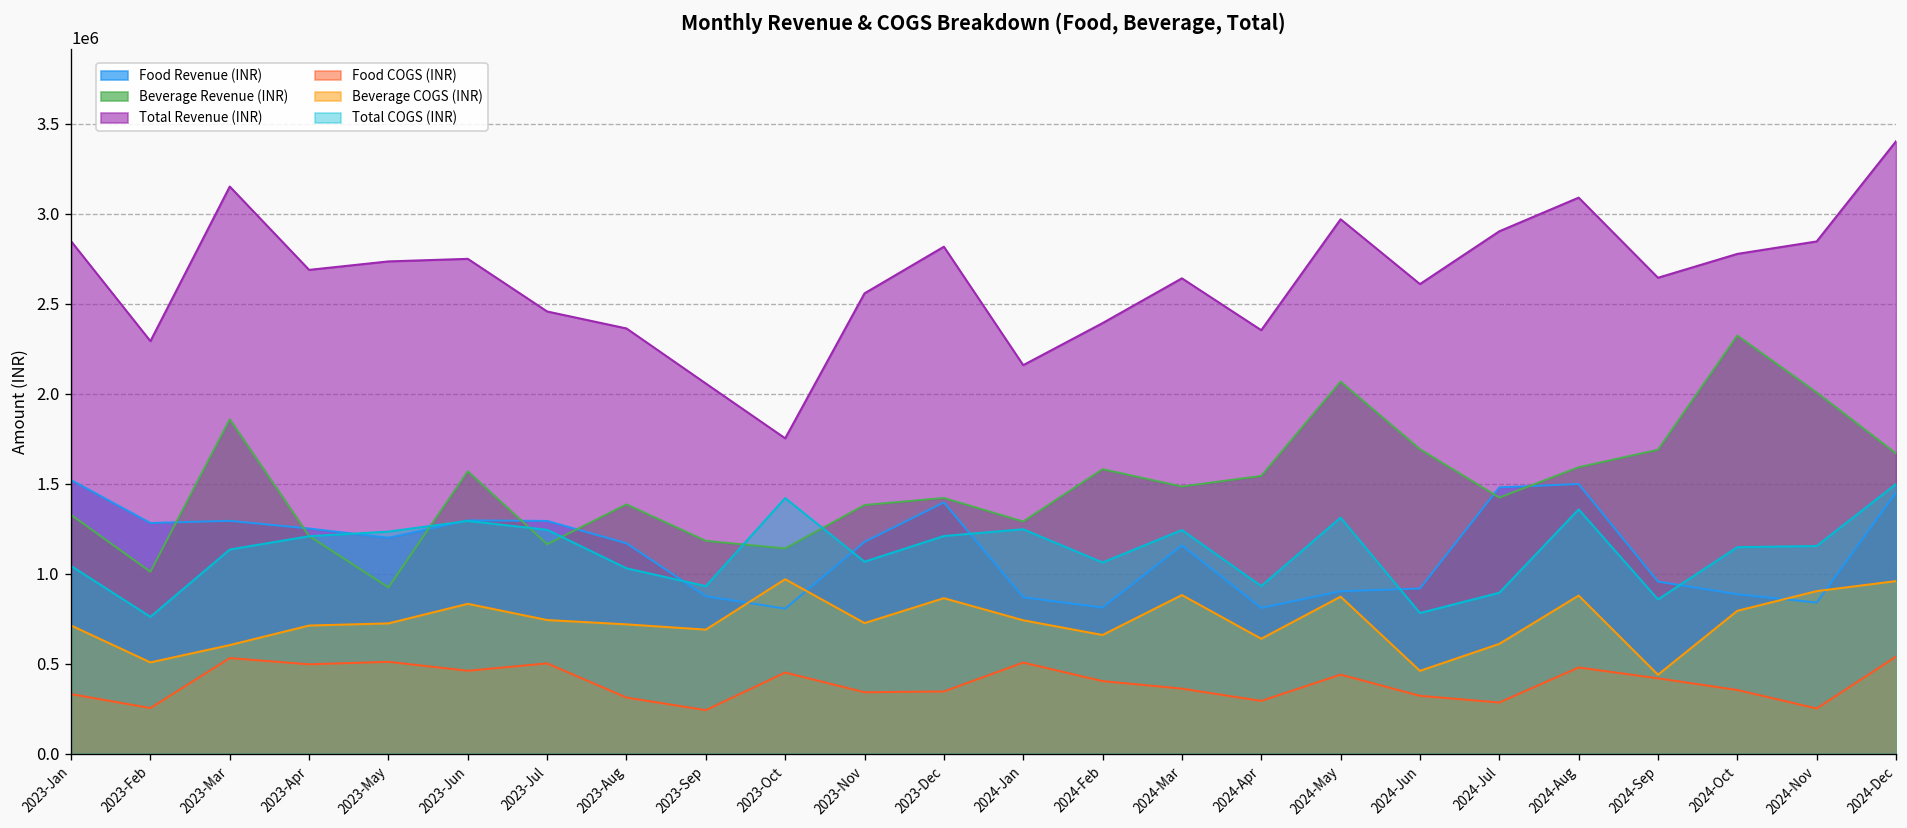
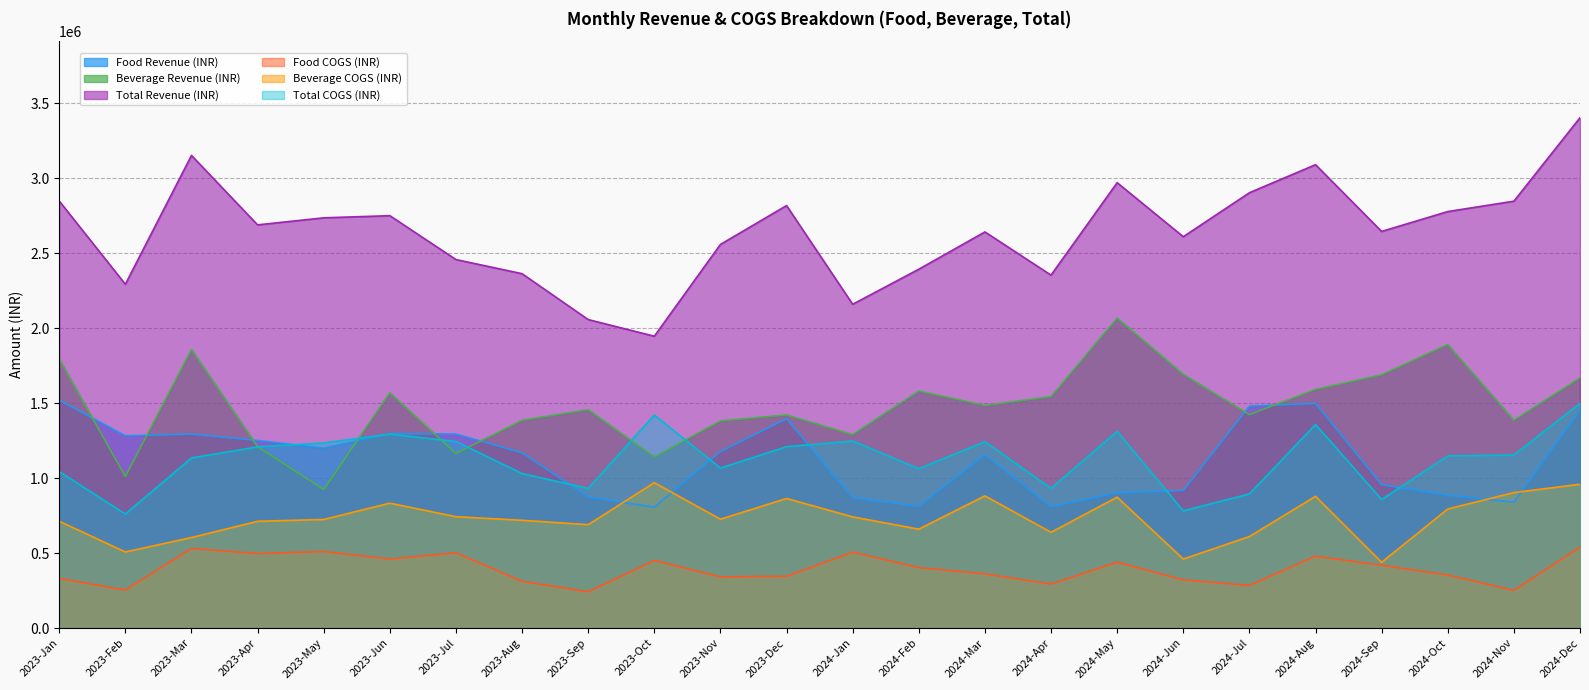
Beverage Revenue (INR), 2023-Jan: 1330000 -> 1790000
Beverage Revenue (INR), 2023-Sep: 1180000 -> 1460000
Total Revenue (INR), 2023-Oct: 1750000 -> 1950000
Beverage Revenue (INR), 2024-Oct: 2320000 -> 1890000
Beverage Revenue (INR), 2024-Nov: 2010000 -> 1390000
